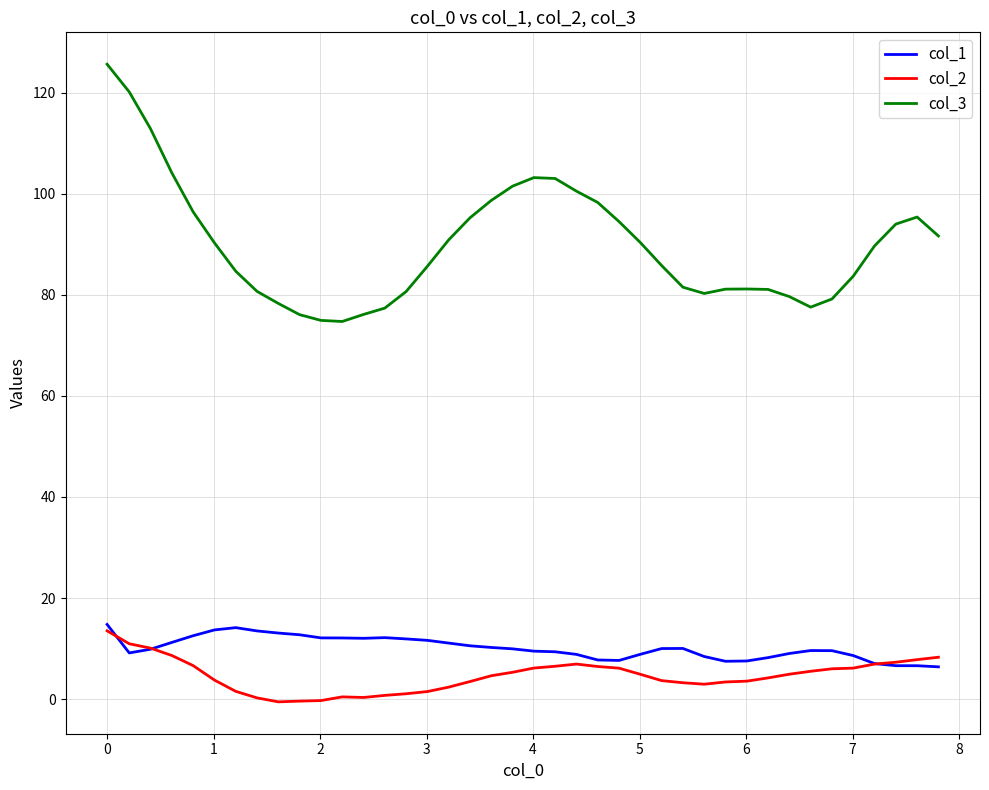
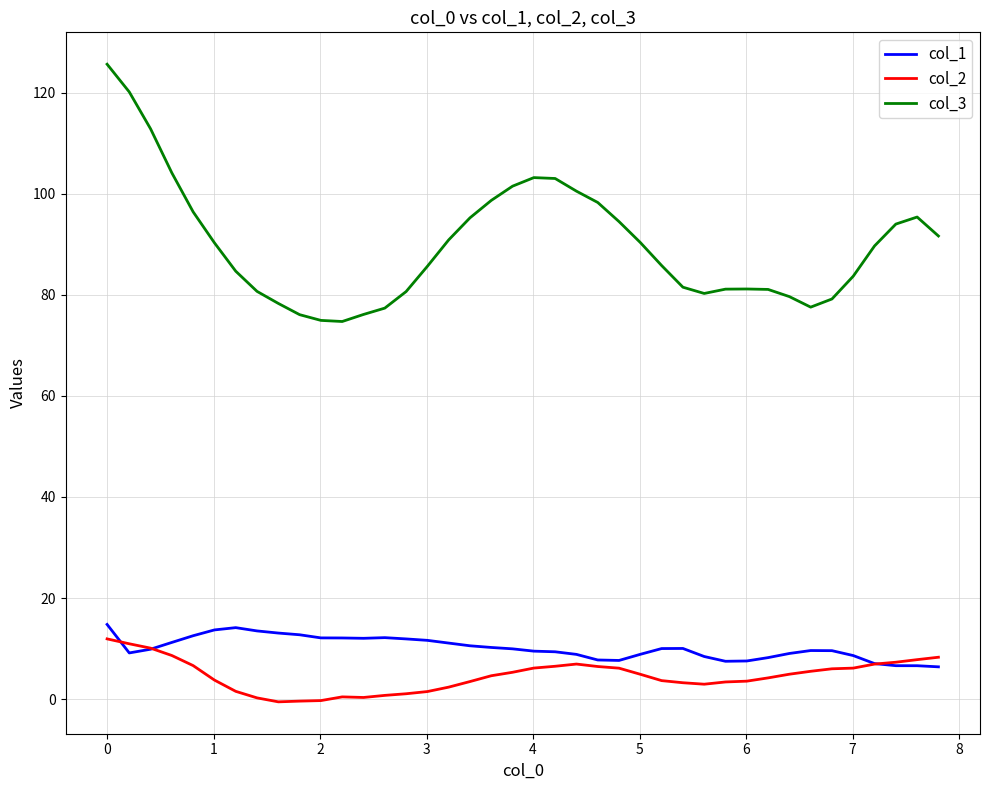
col_2, 0: 14 -> 12
